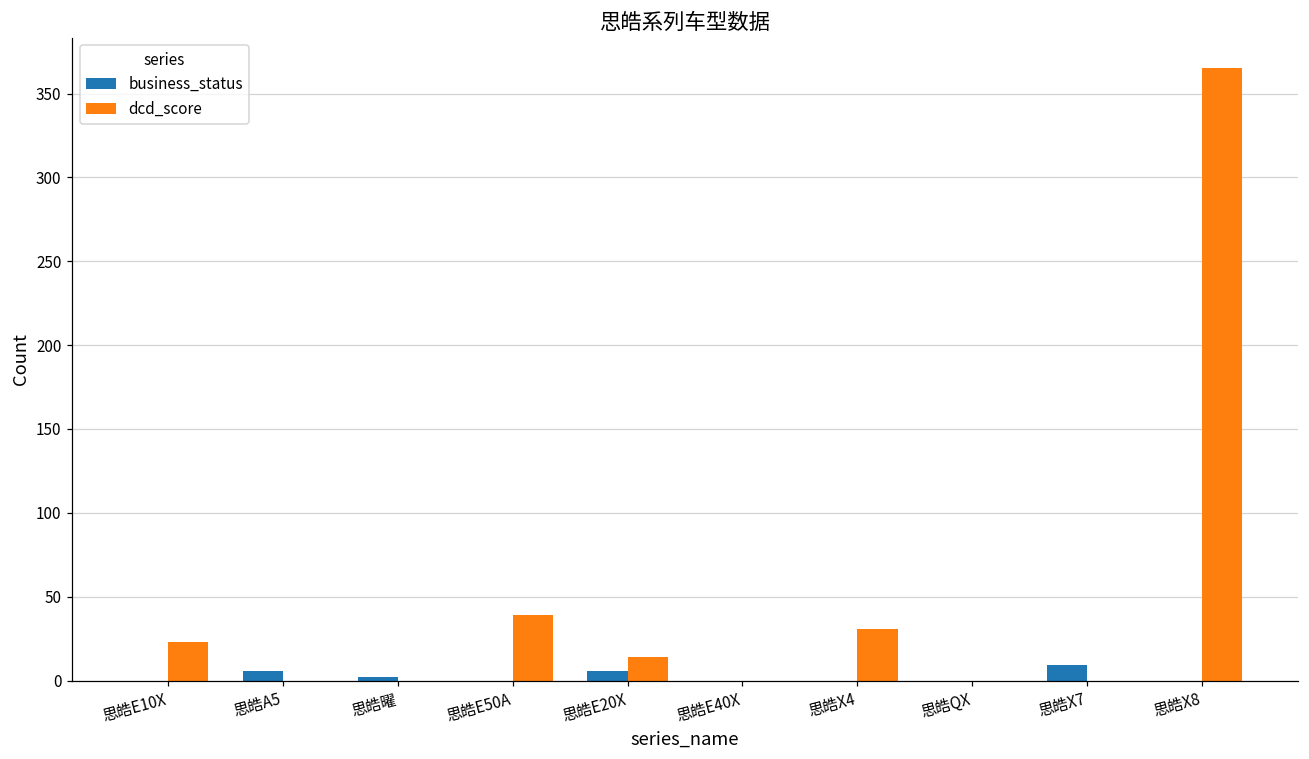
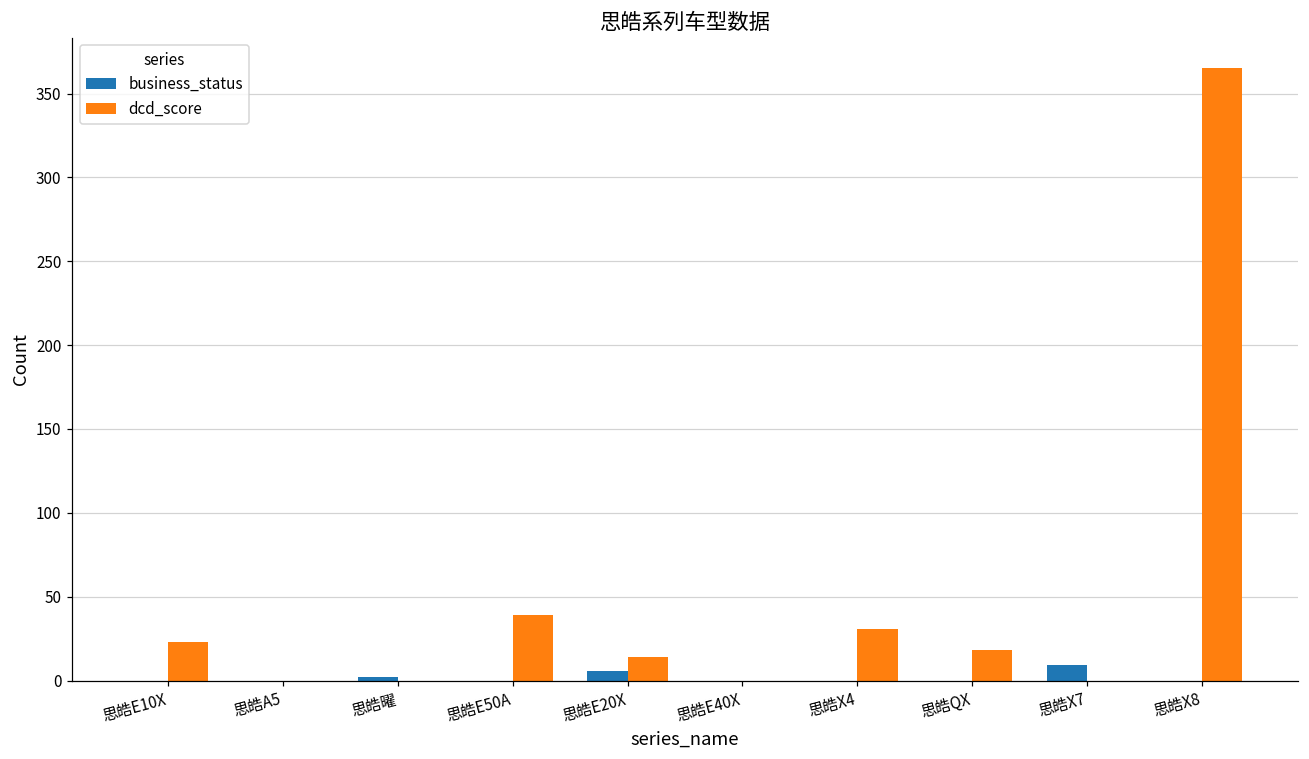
business_status, 思皓A5: 6 -> 0
dcd_score, 思皓QX: 0 -> 18
